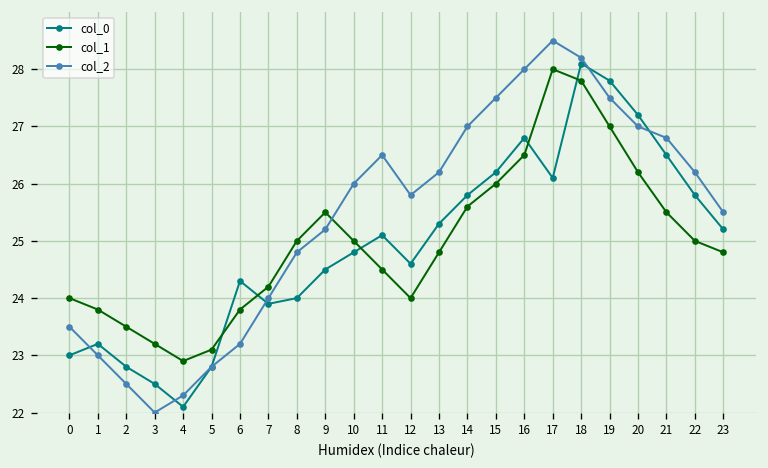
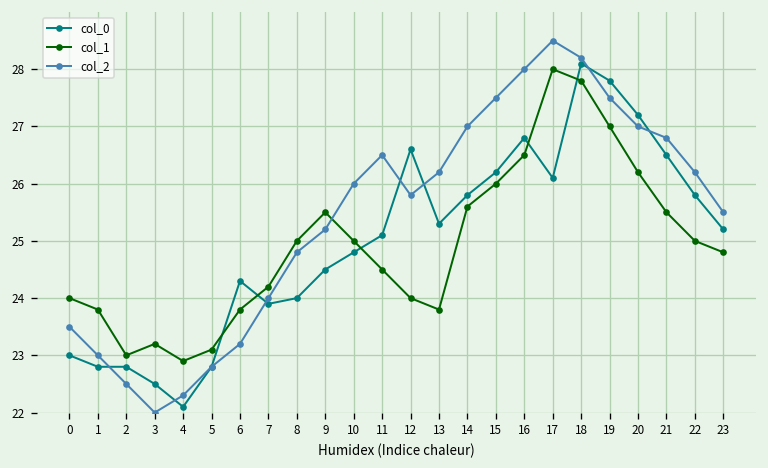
col_0, 1: 23.2 -> 22.8
col_1, 2: 23.5 -> 23.0
col_0, 12: 24.6 -> 26.6
col_1, 13: 24.8 -> 23.8
